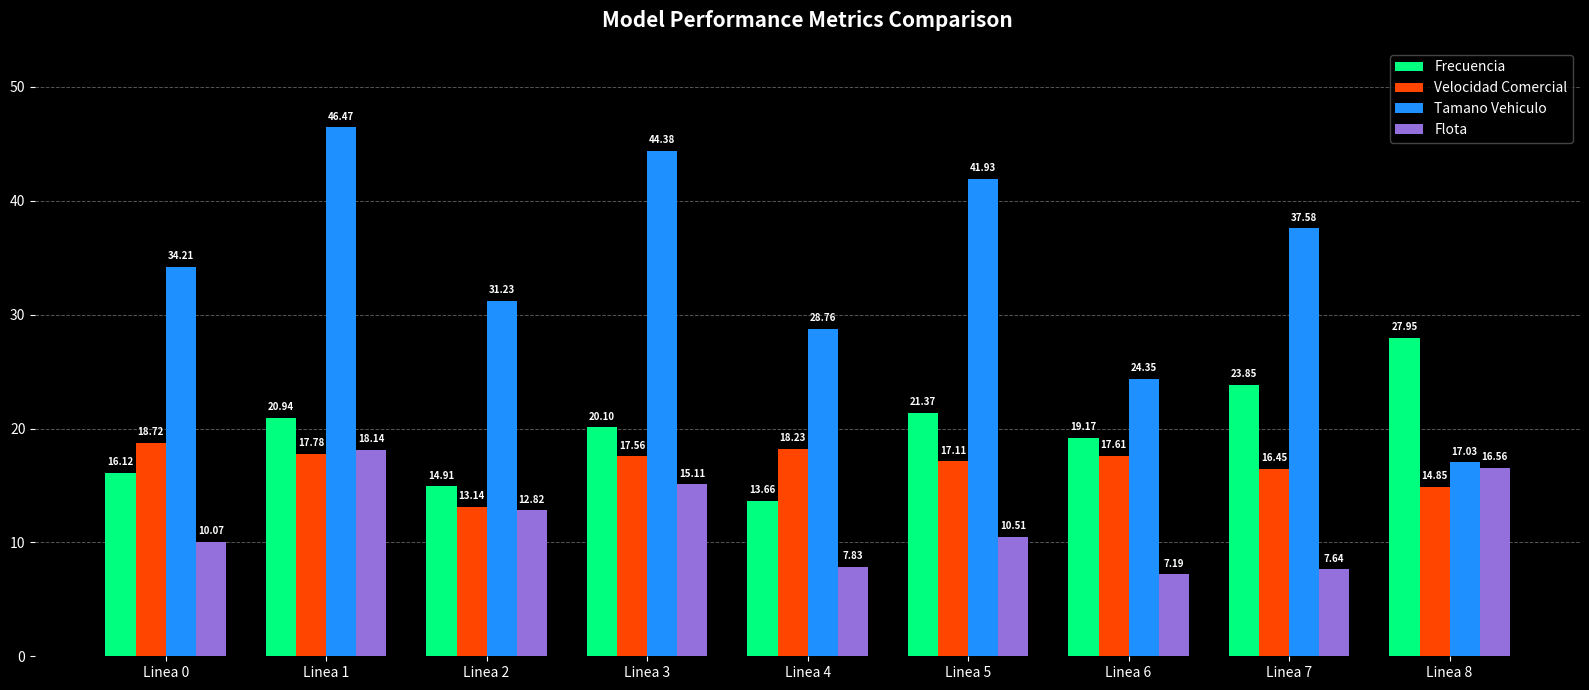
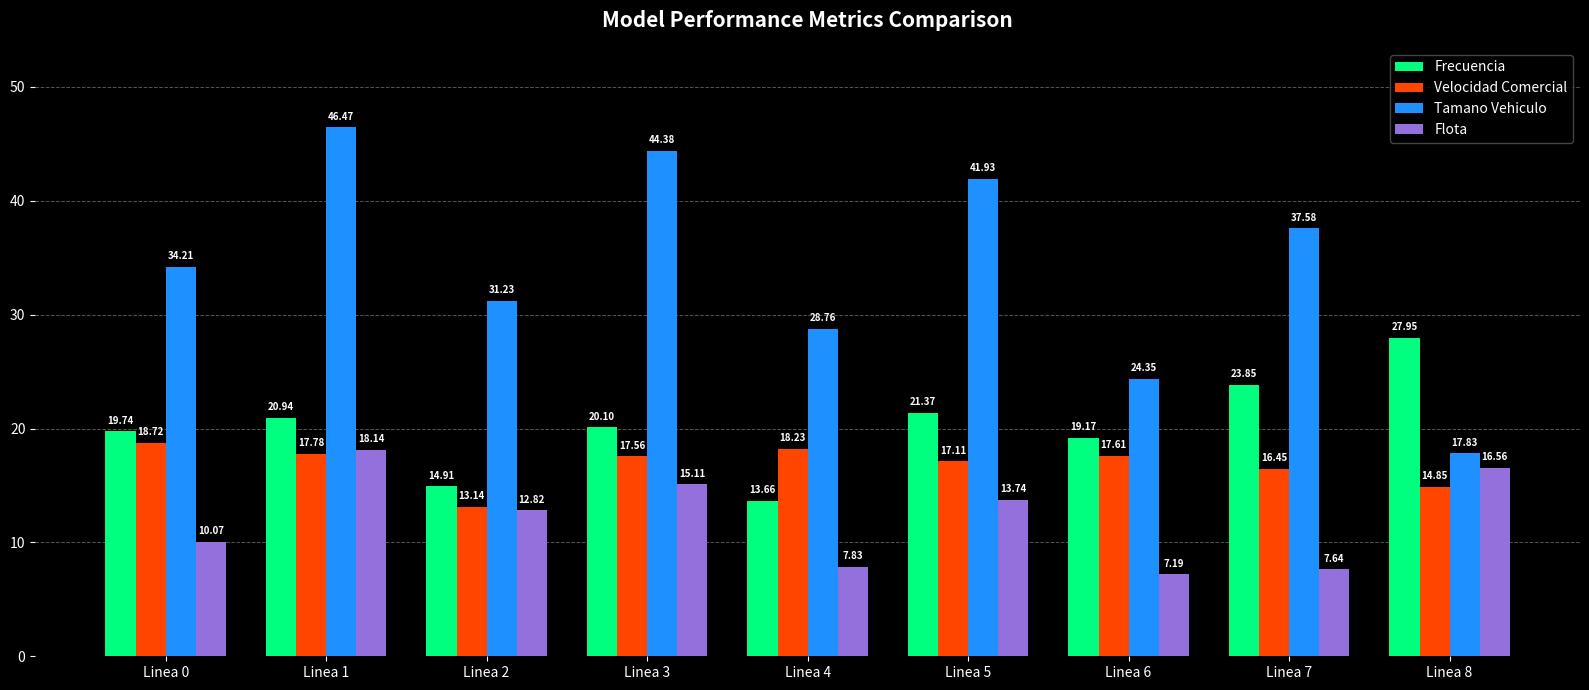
Frecuencia, Linea 0: 16.12 -> 19.74
Flota, Linea 5: 10.51 -> 13.74
Tamano Vehiculo, Linea 8: 17.03 -> 17.83
